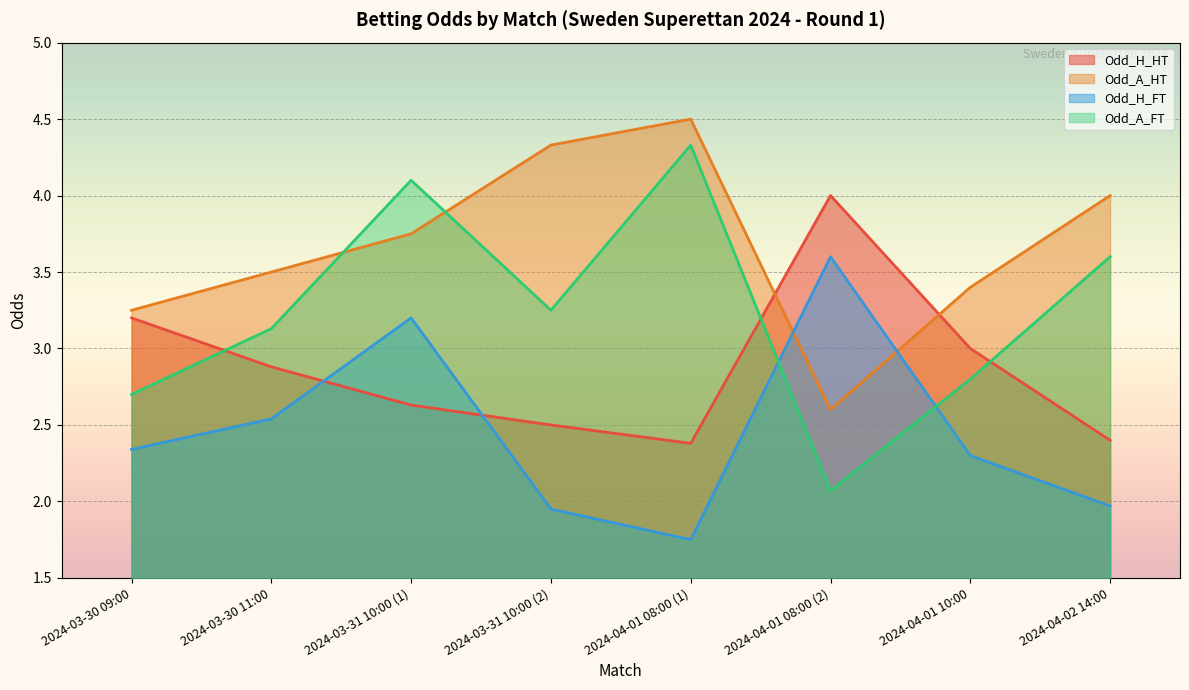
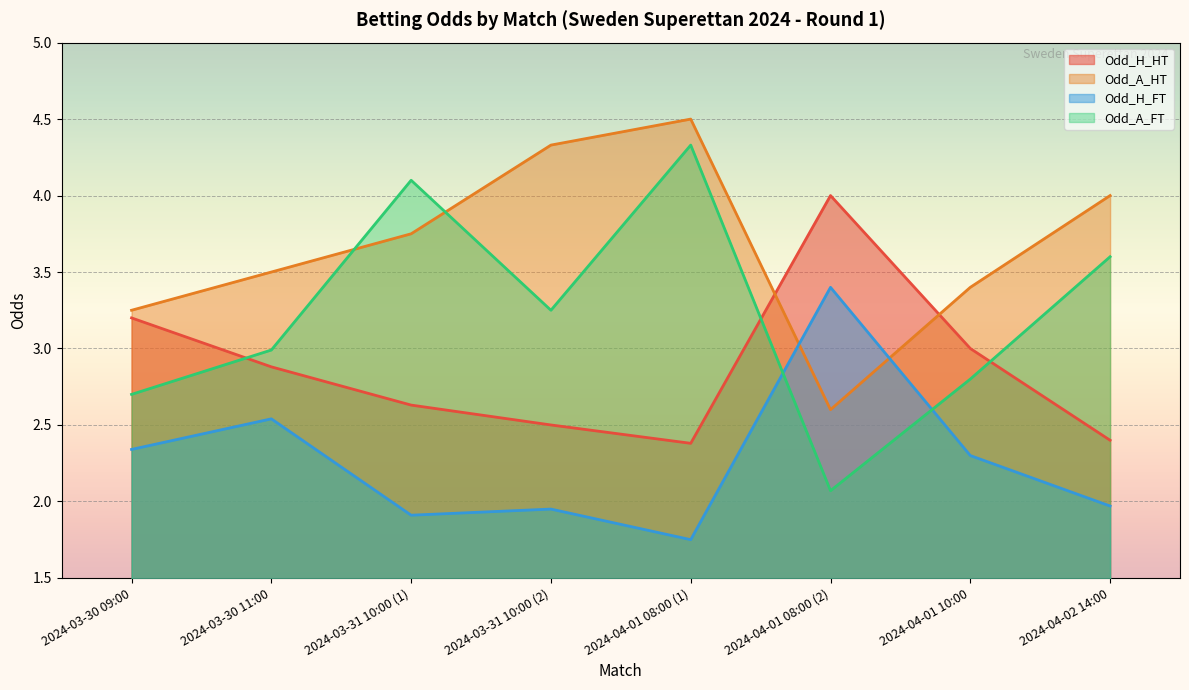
Odd_A_FT, 2024-03-30 11:00: 3.13 -> 2.99
Odd_H_FT, 2024-03-31 10:00 (1): 3.20 -> 1.91
Odd_H_FT, 2024-04-01 08:00 (2): 3.6 -> 3.4
